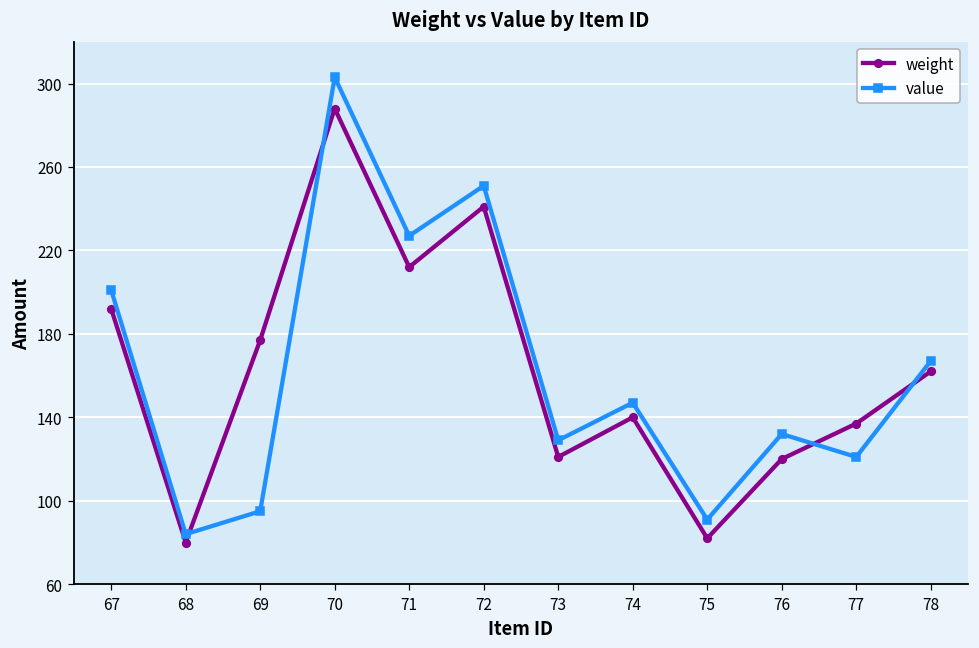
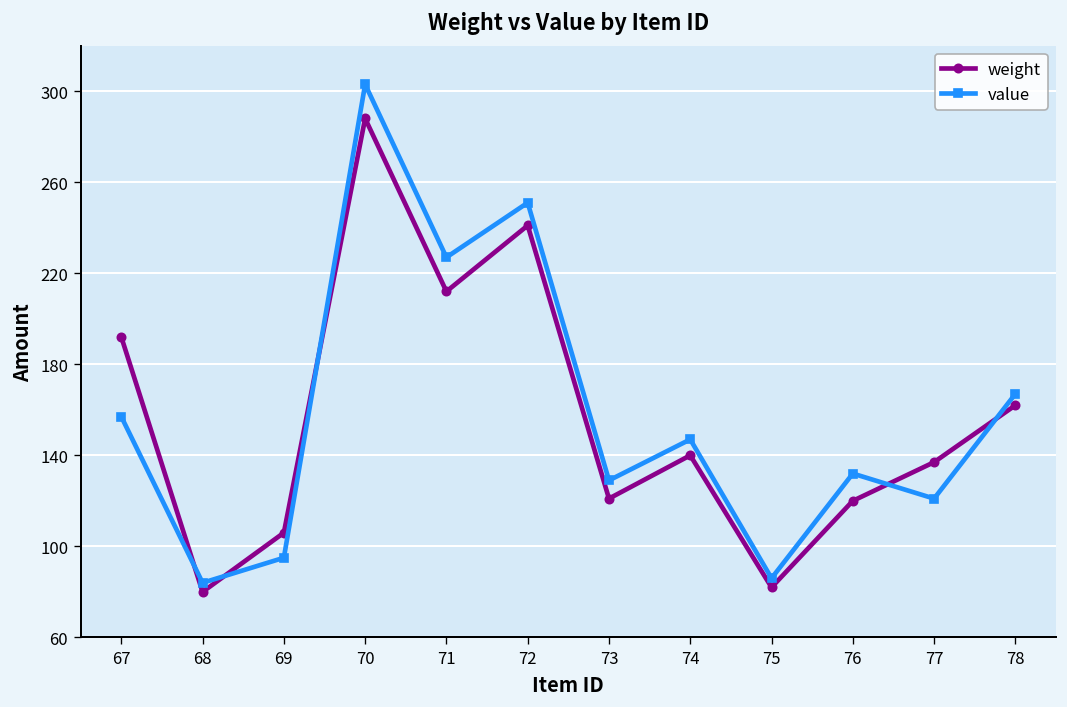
value, 67: 201 -> 157
weight, 69: 177 -> 106
value, 75: 91 -> 86
